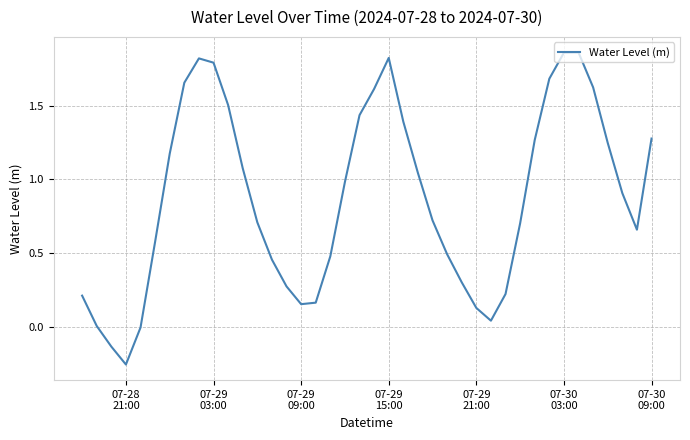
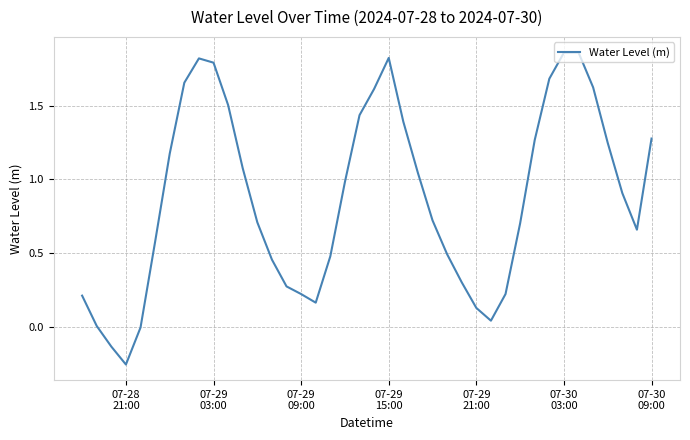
07-29 09:00: 0.16 -> 0.22
